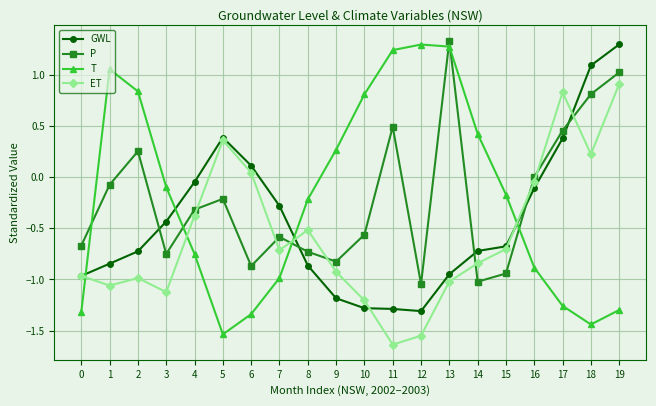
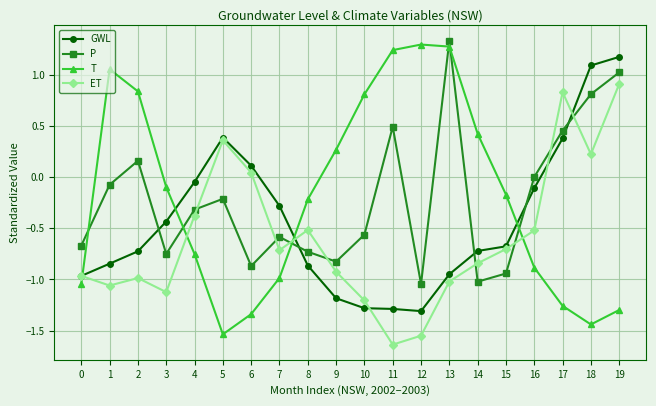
T, 0: -1.32 -> -1.05
P, 2: 0.25 -> 0.16
ET, 16: -0.04 -> -0.52
GWL, 19: 1.30 -> 1.18
